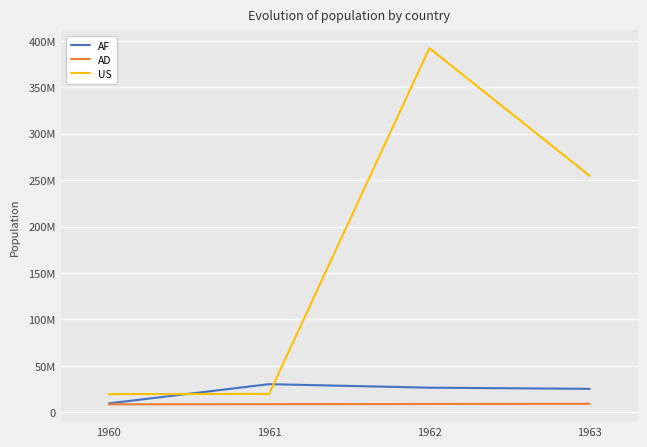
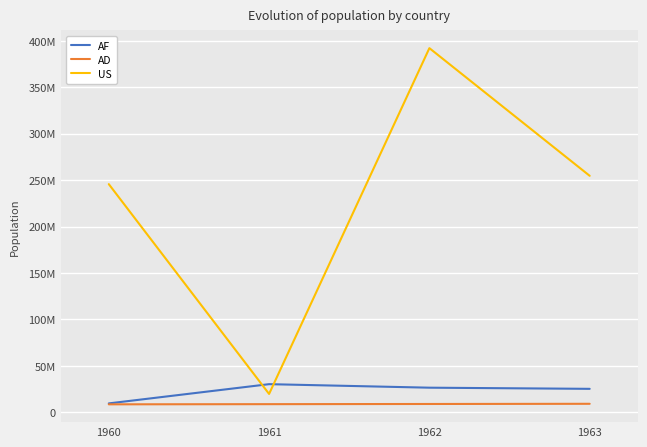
US, 1960: 20000000 -> 250000000
